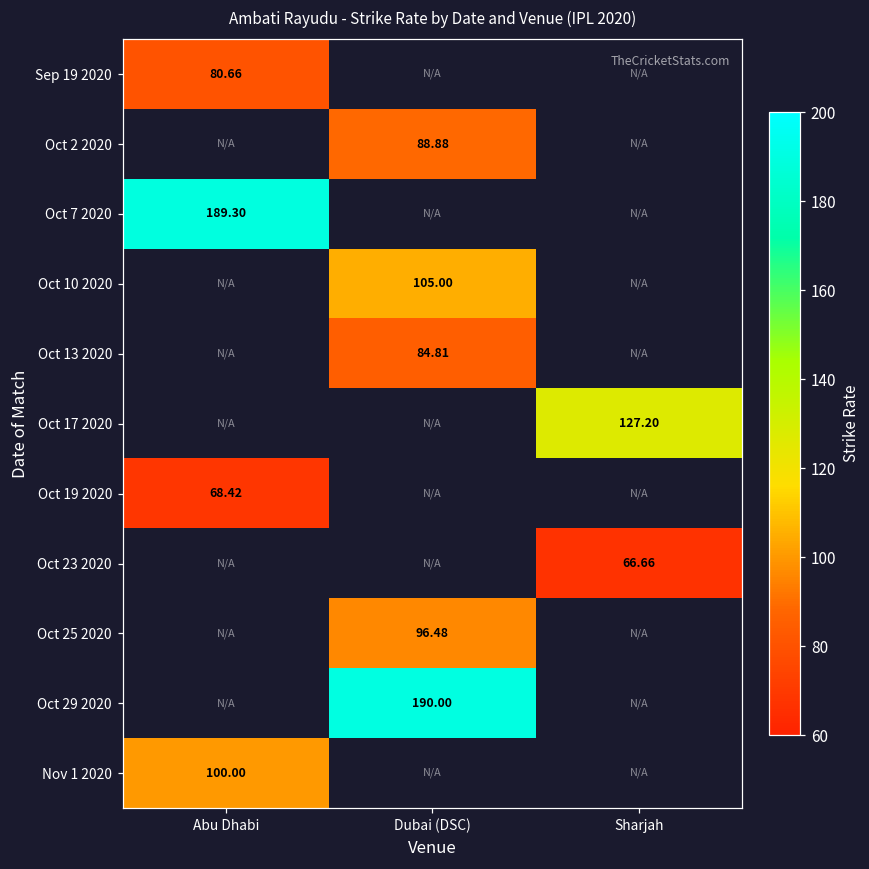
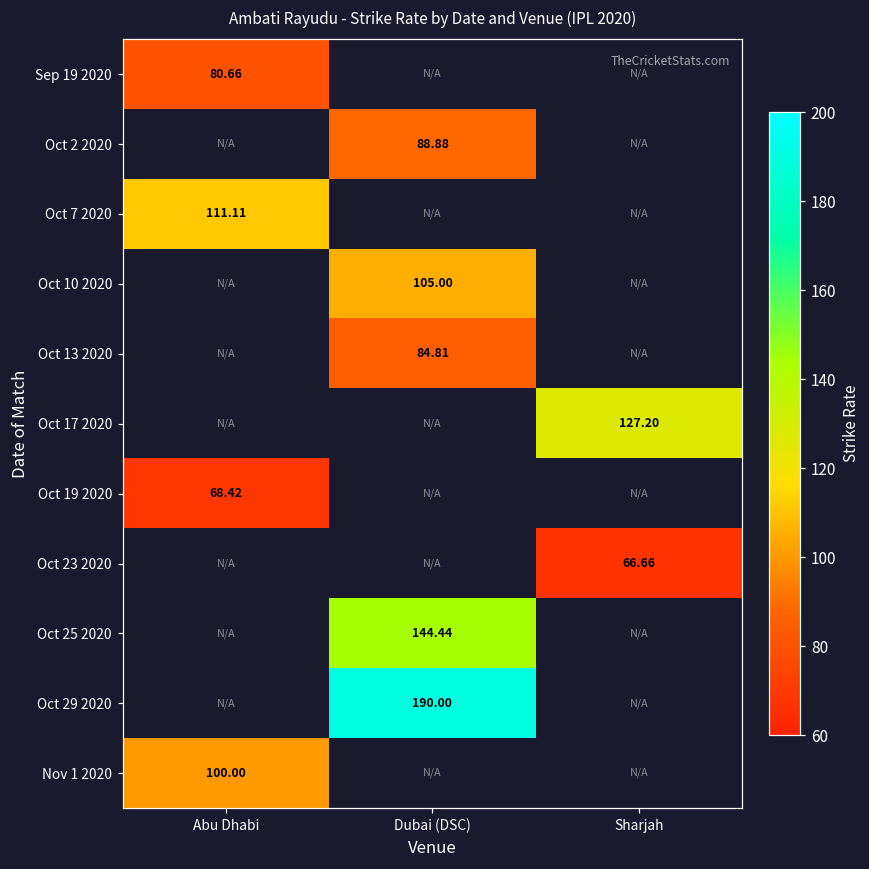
Oct 7 2020, Abu Dhabi: 189.30 -> 111.11
Oct 25 2020, Dubai (DSC): 96.48 -> 144.44
